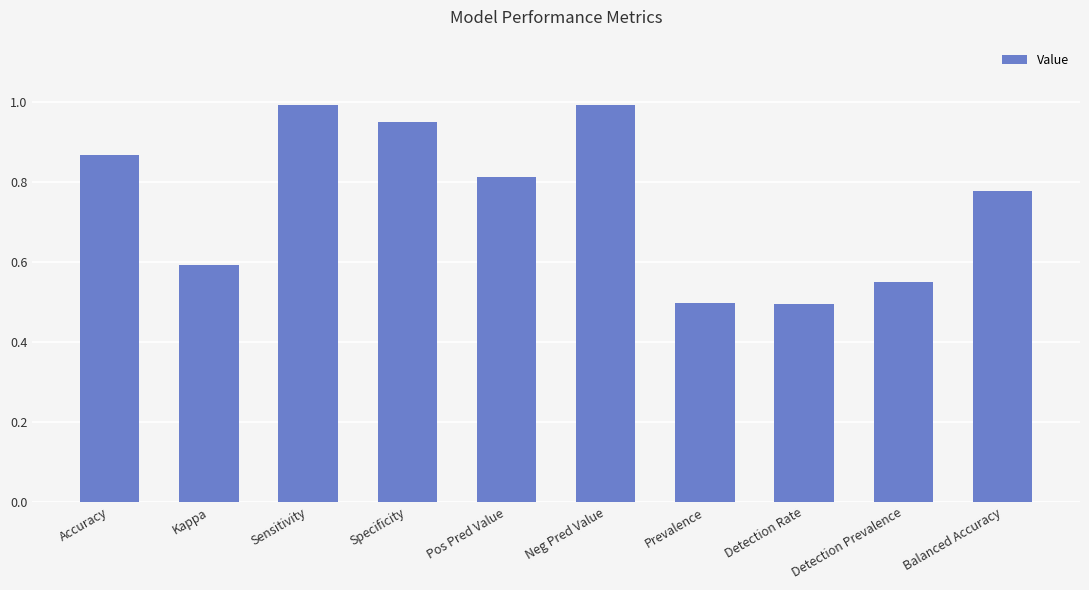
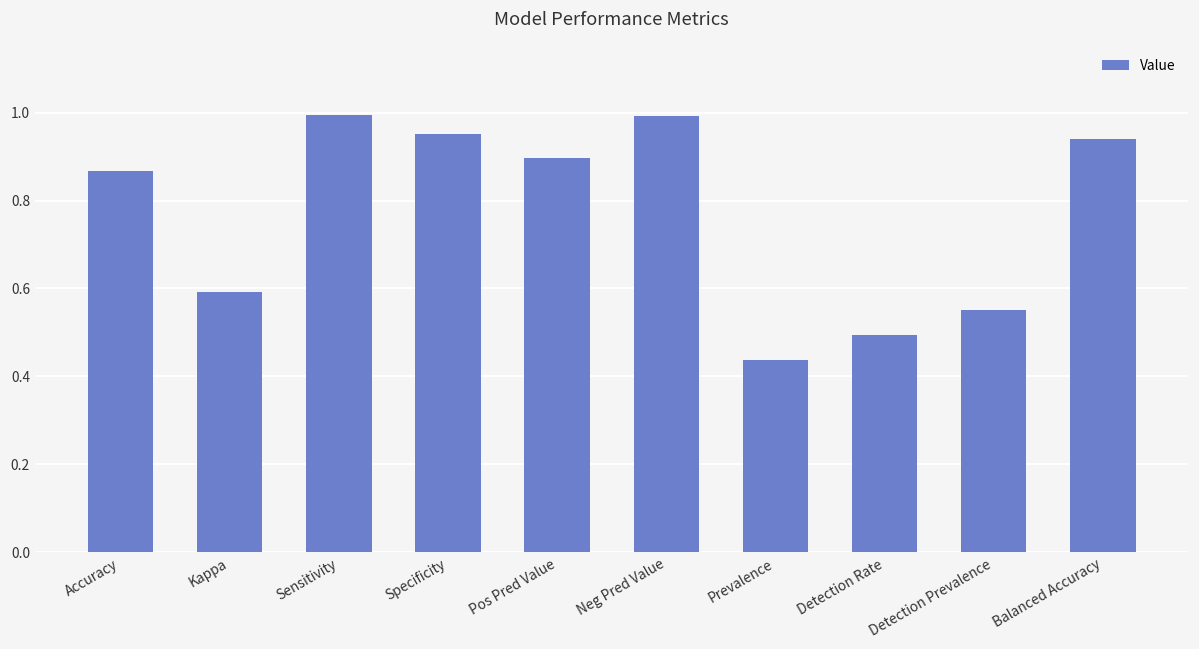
Pos Pred Value: 0.81 -> 0.90
Prevalence: 0.50 -> 0.44
Balanced Accuracy: 0.78 -> 0.94
